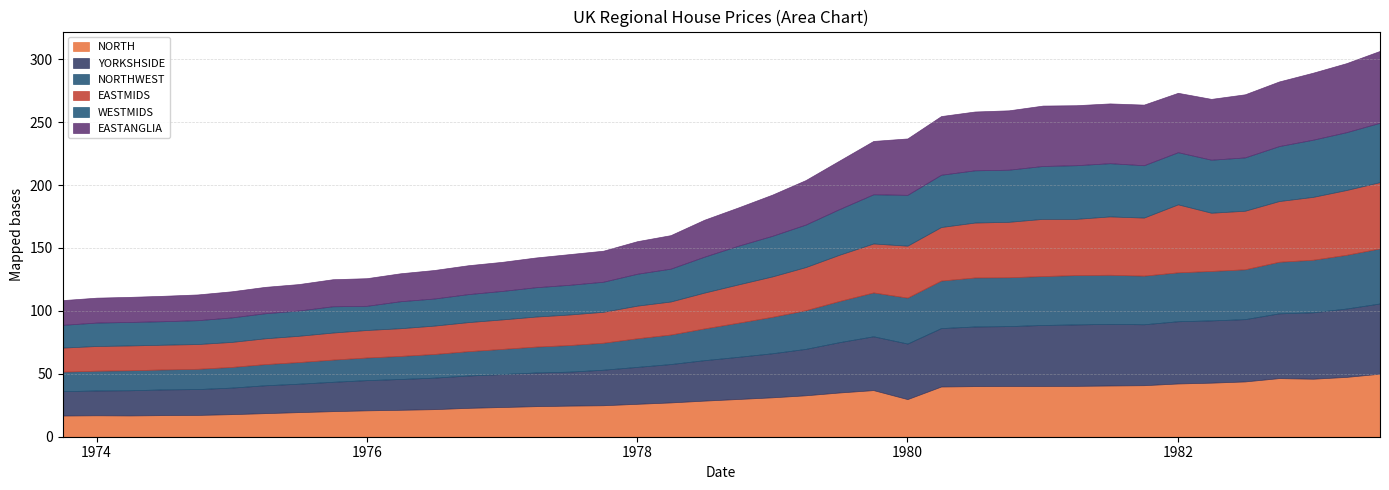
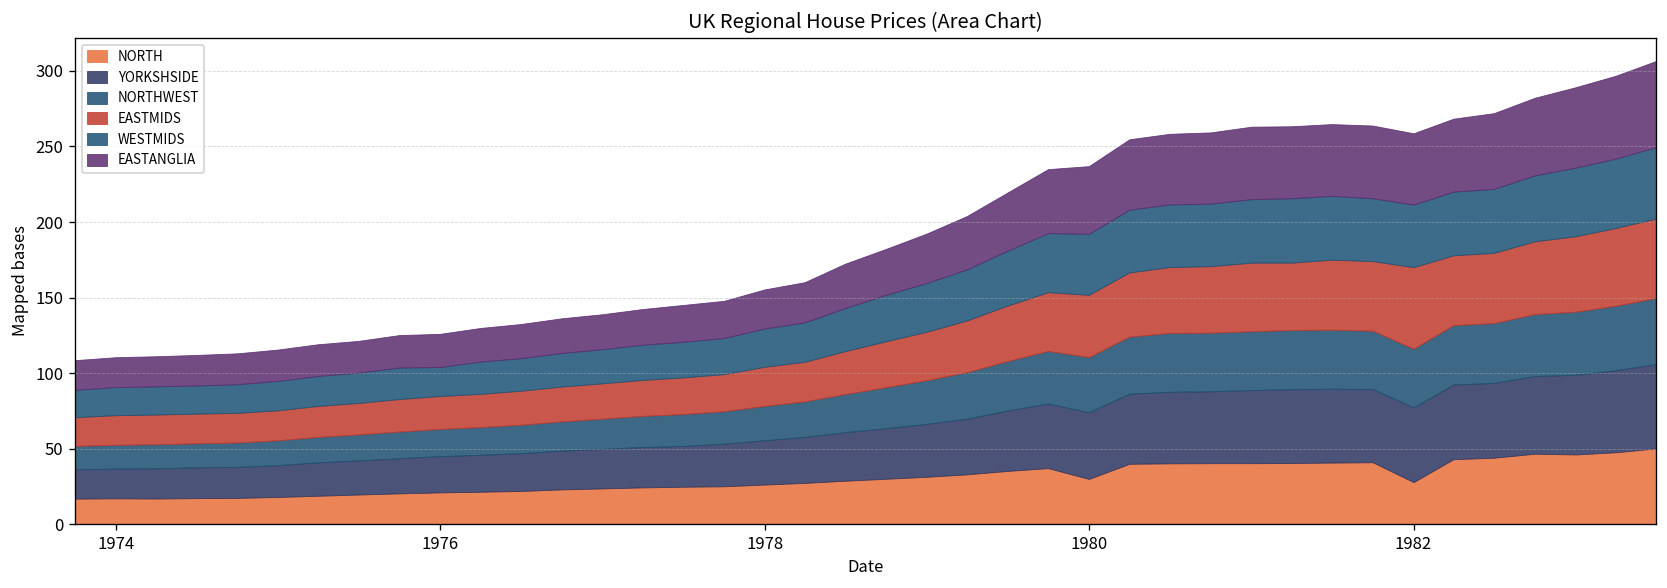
NORTH, 1982: 42 -> 28
